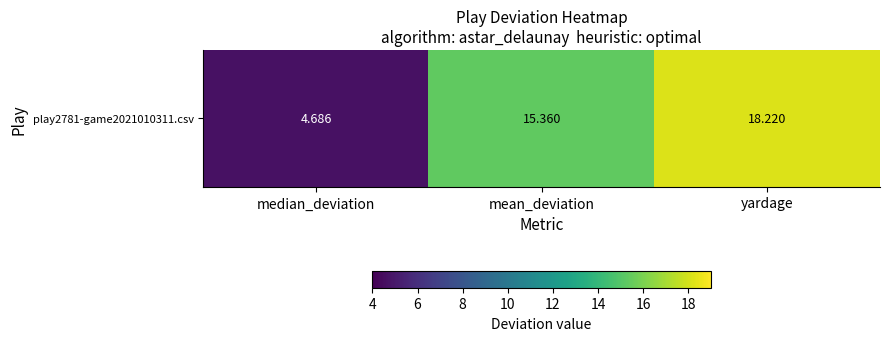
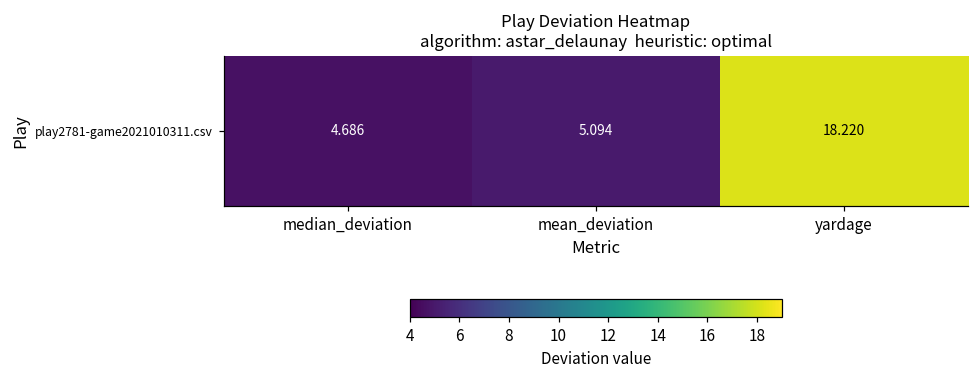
play2781-game2021010311.csv, mean_deviation: 15.360 -> 5.094
